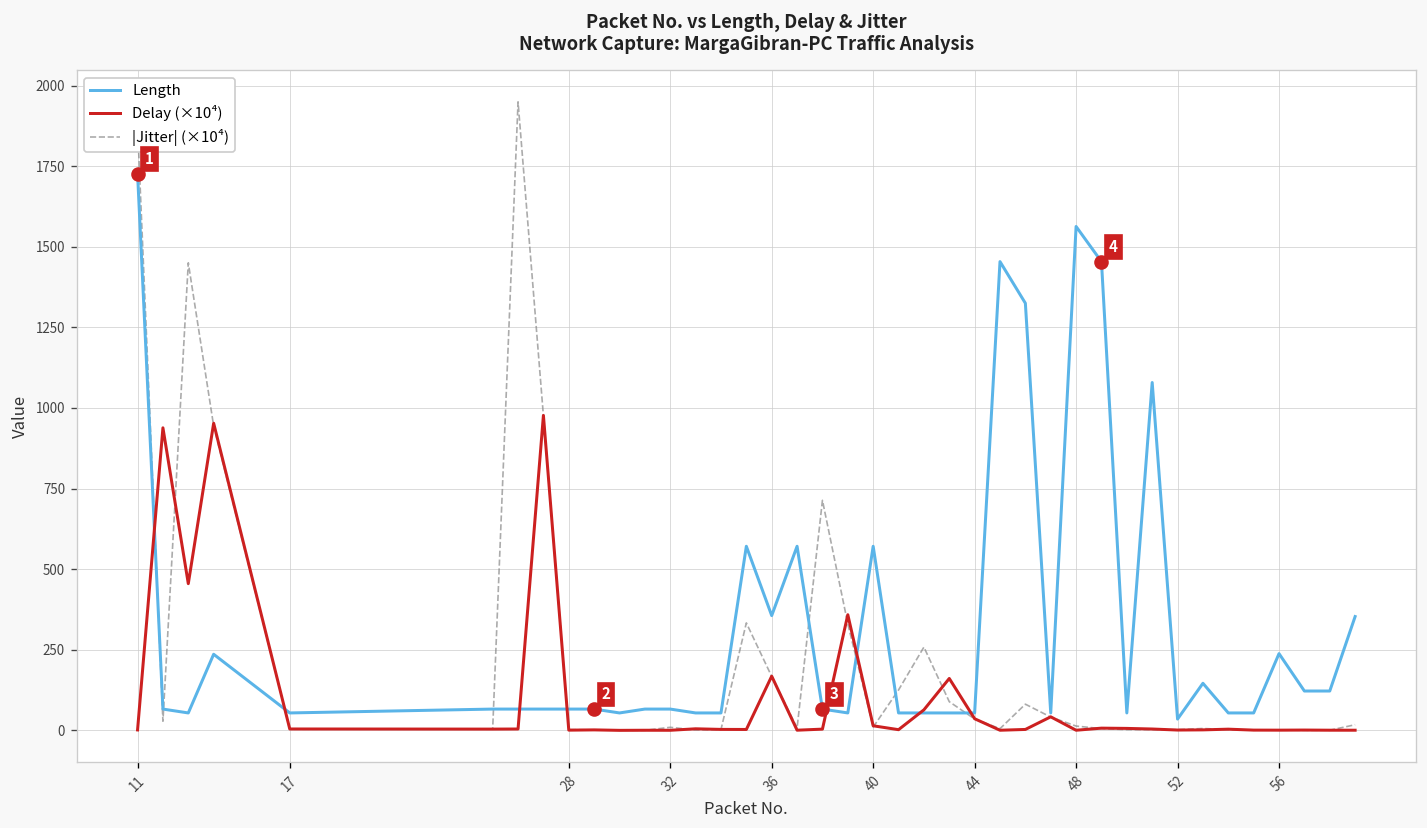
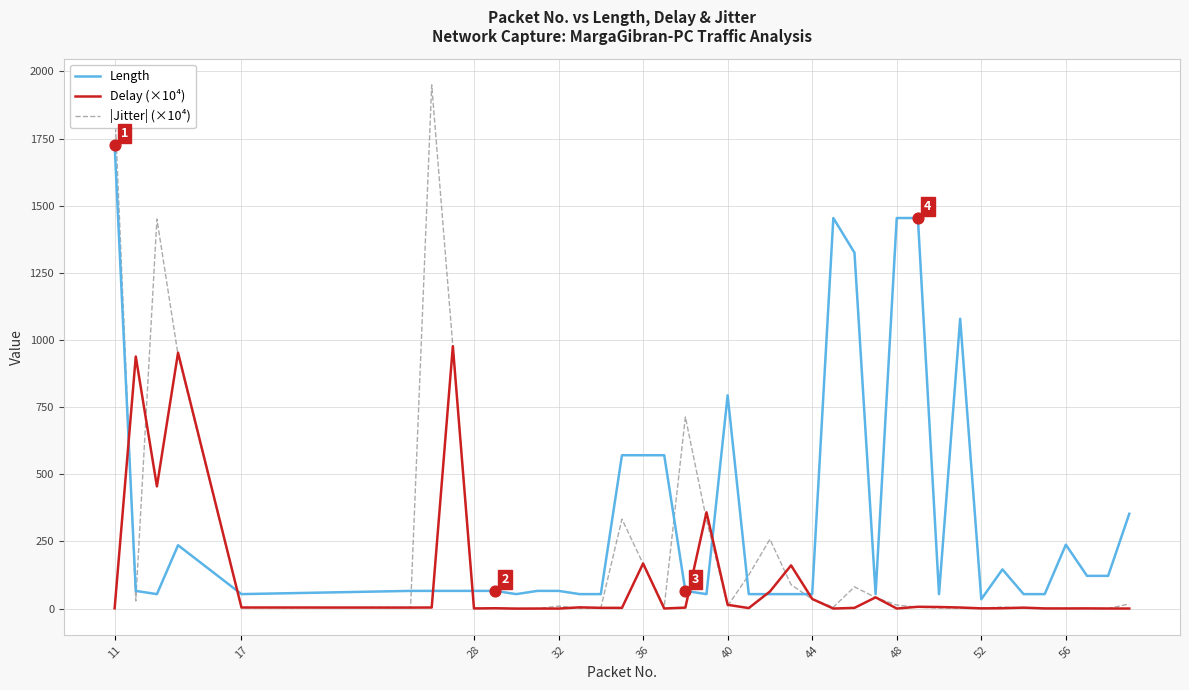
Length, 36: 360 -> 570
Length, 40: 570 -> 790
Length, 48: 1560 -> 1450
